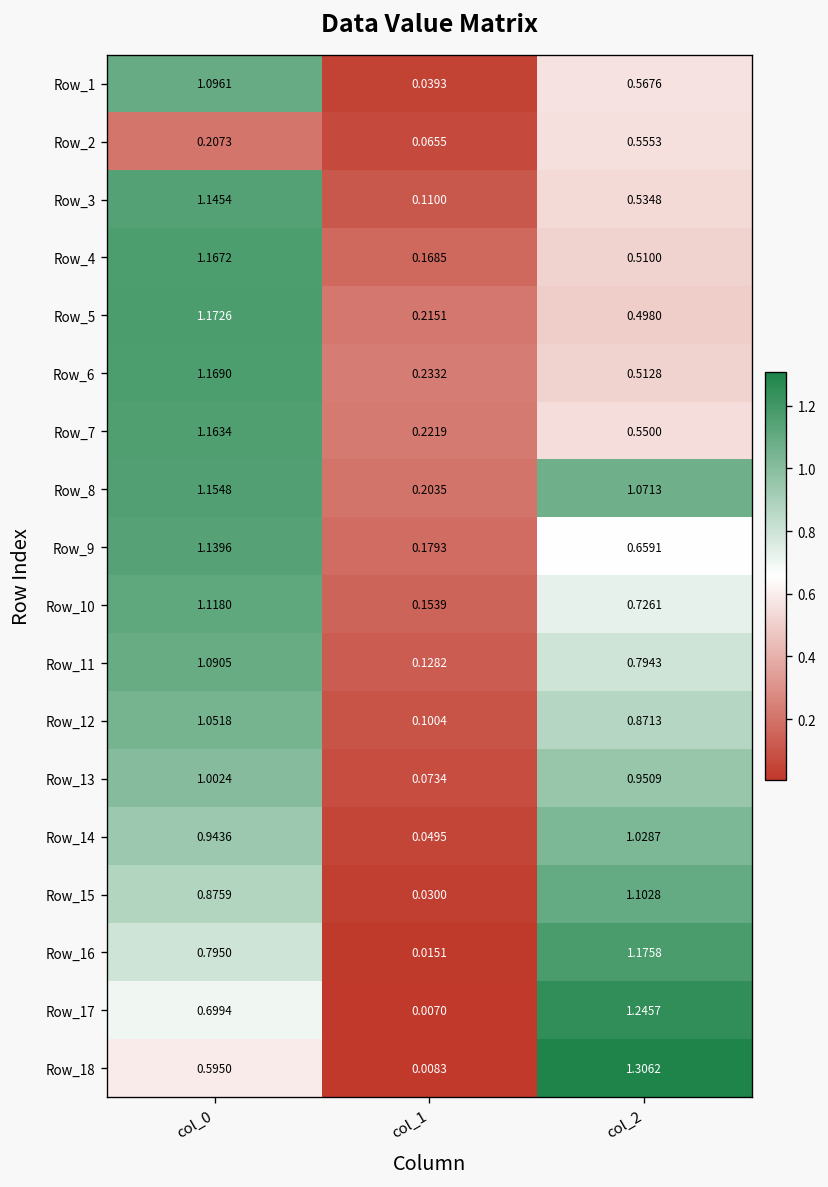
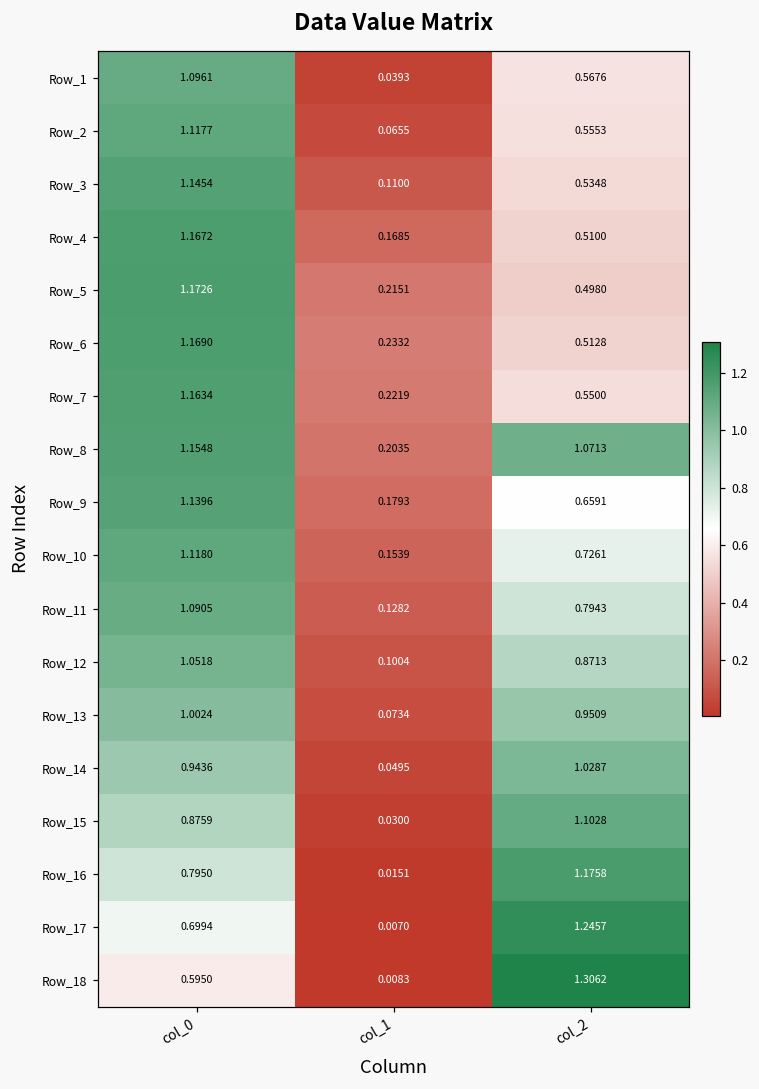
Row_2, col_0: 0.2073 -> 1.1177
